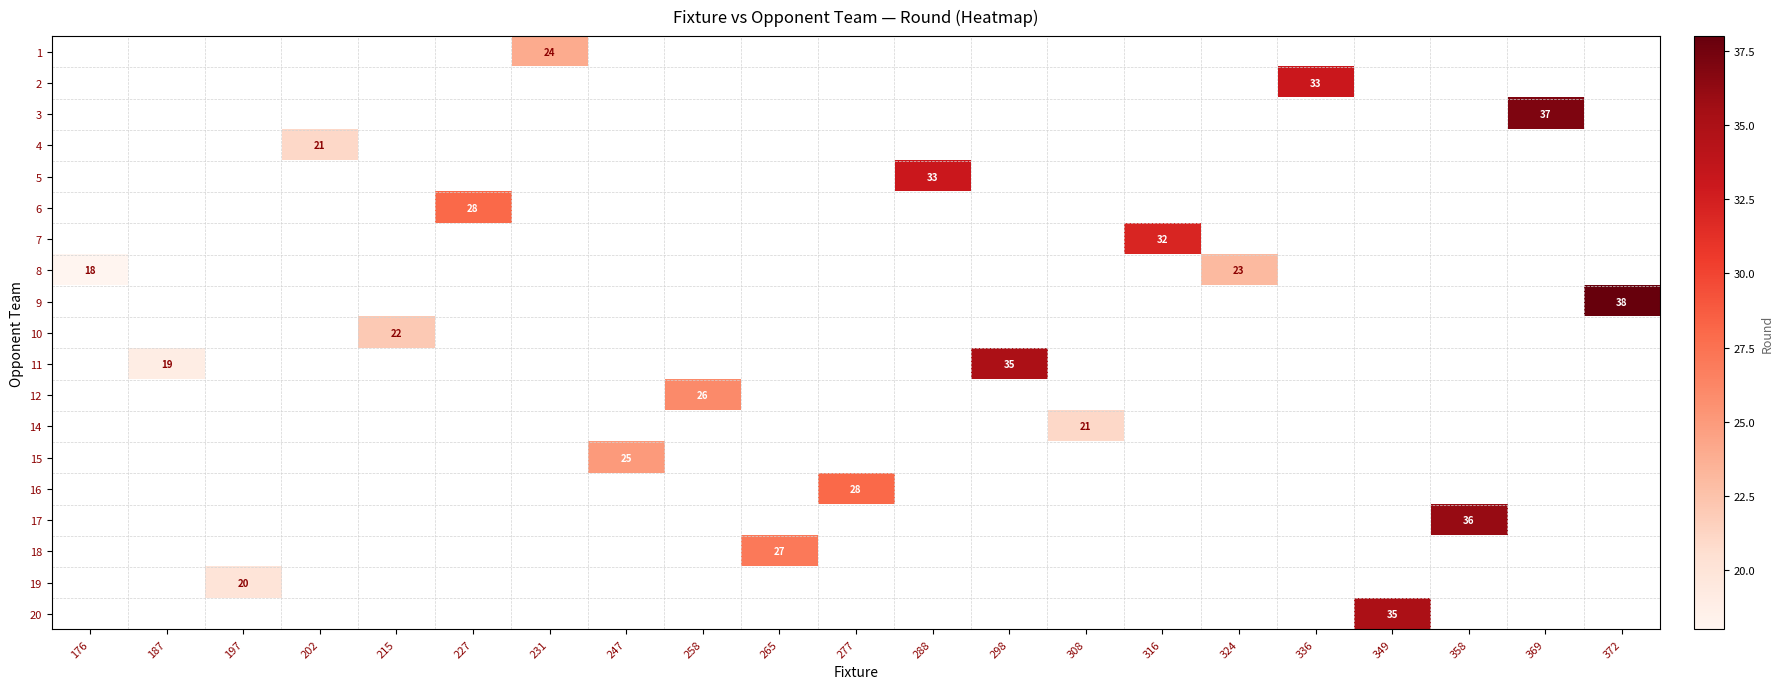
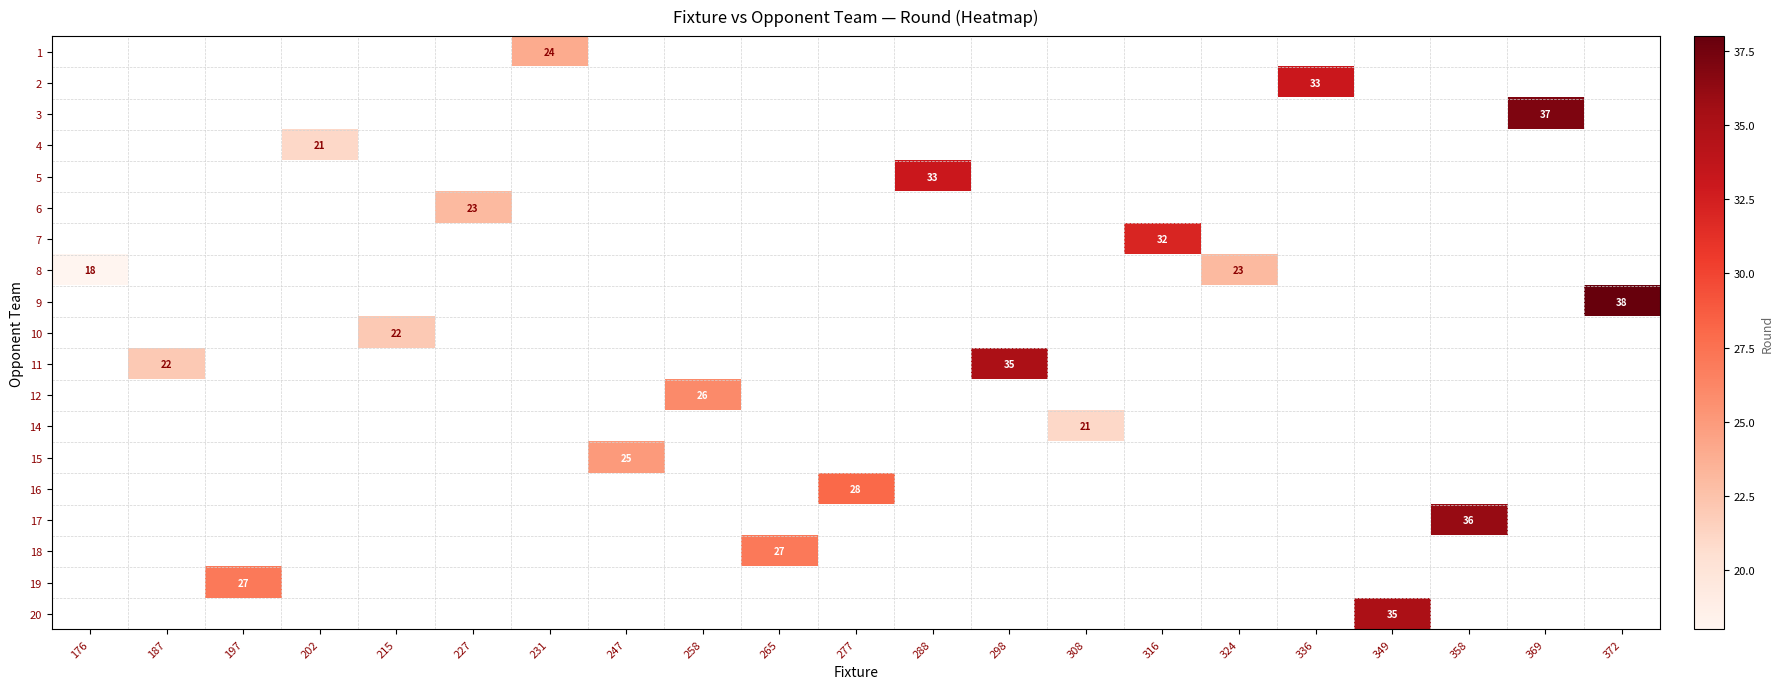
6, 227: 28 -> 23
11, 187: 19 -> 22
19, 197: 20 -> 27
